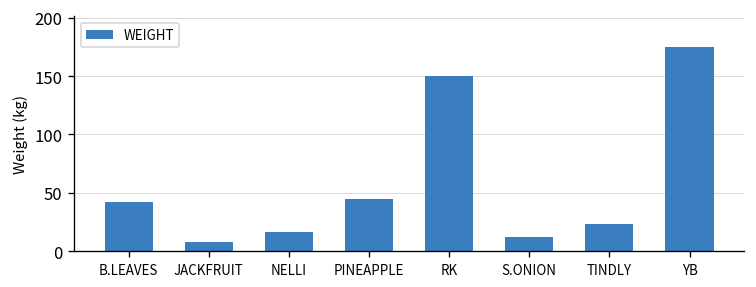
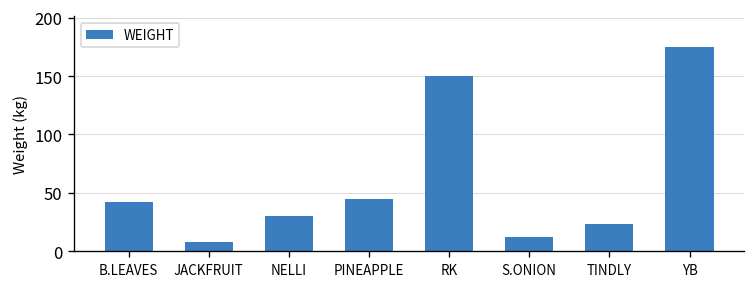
NELLI: 20 -> 30
